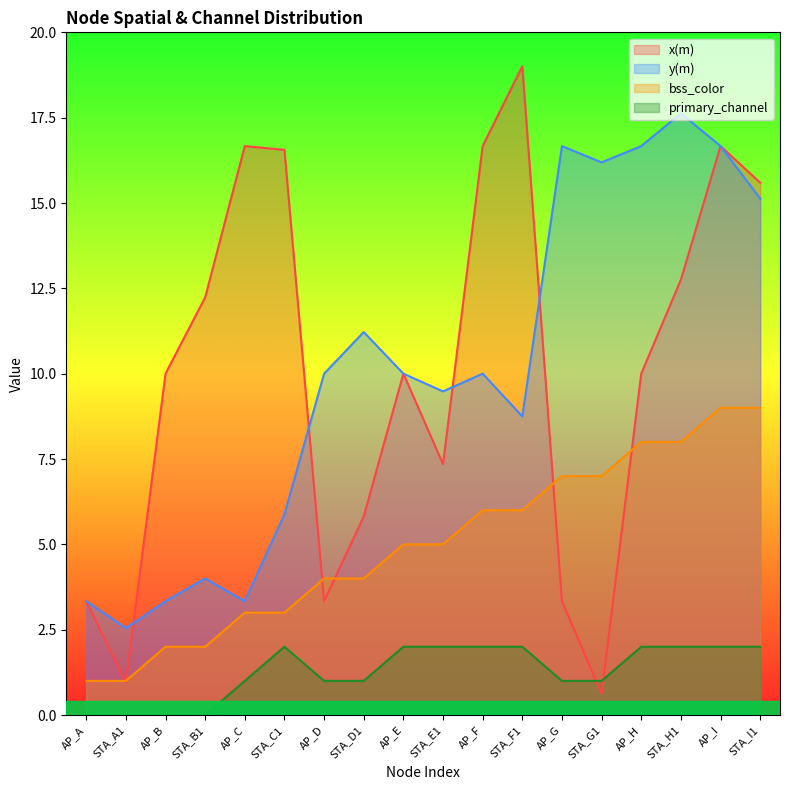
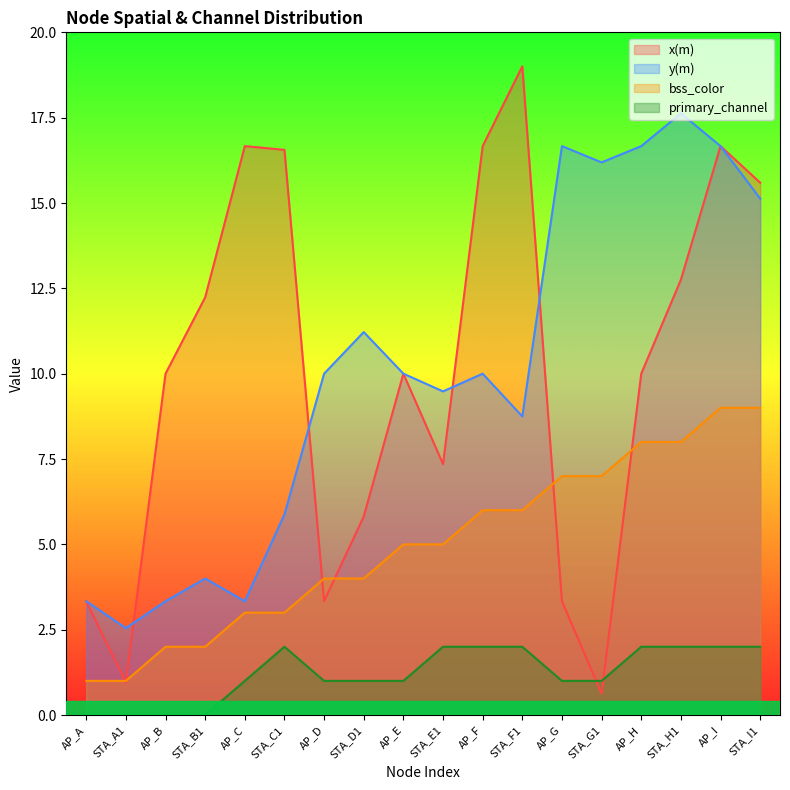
primary_channel, AP_E: 2 -> 1
